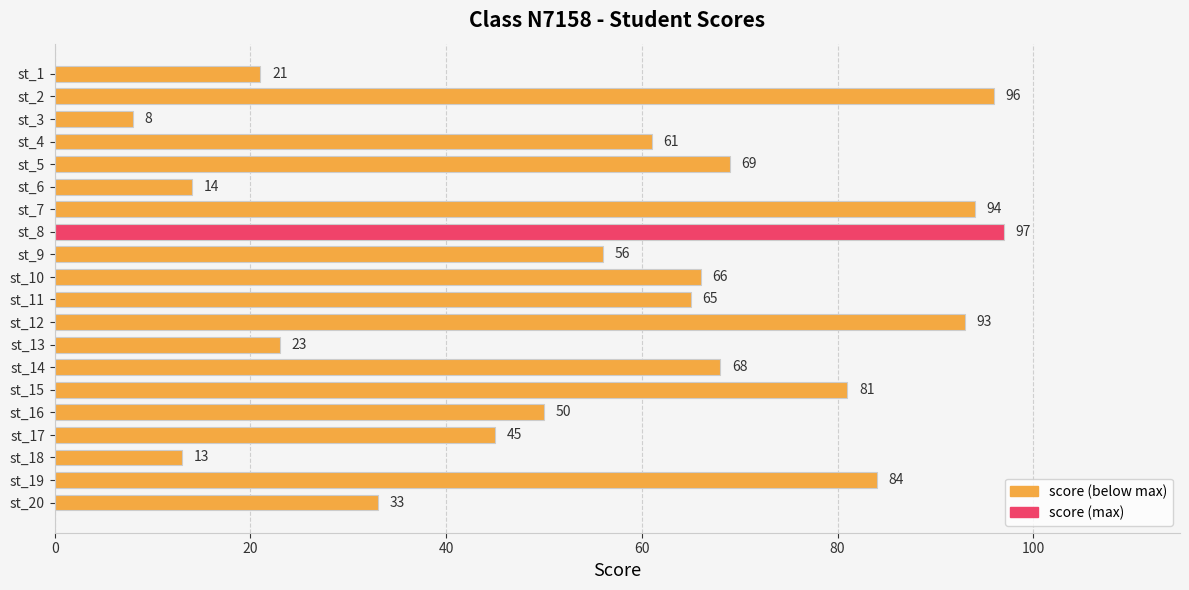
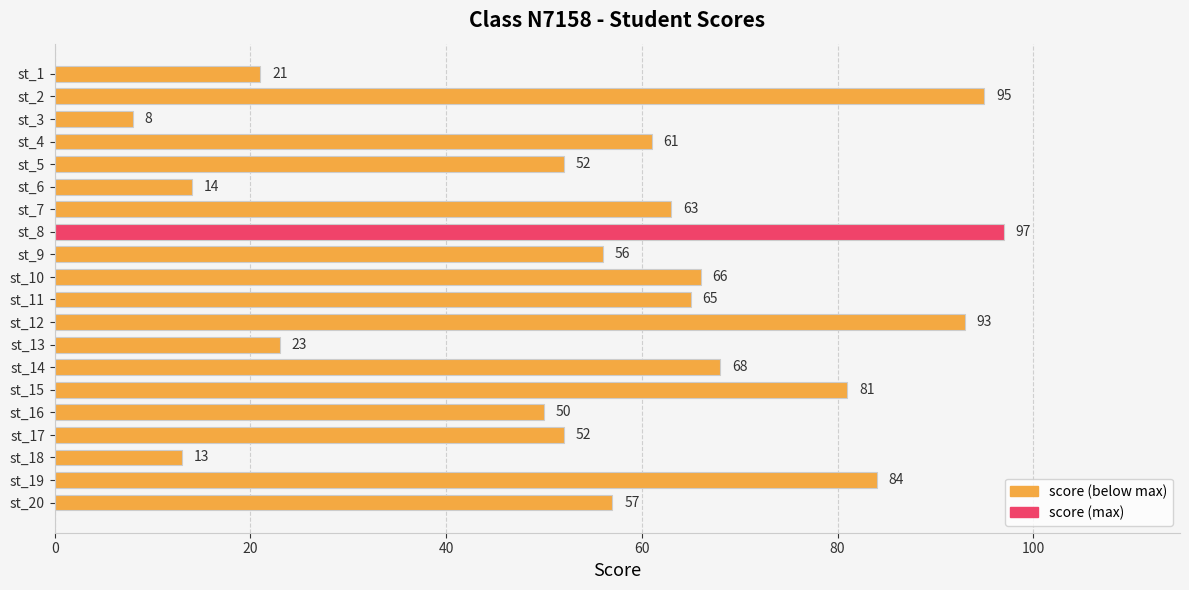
st_2: 96 -> 95
st_5: 69 -> 52
st_7: 94 -> 63
st_17: 45 -> 52
st_20: 33 -> 57
